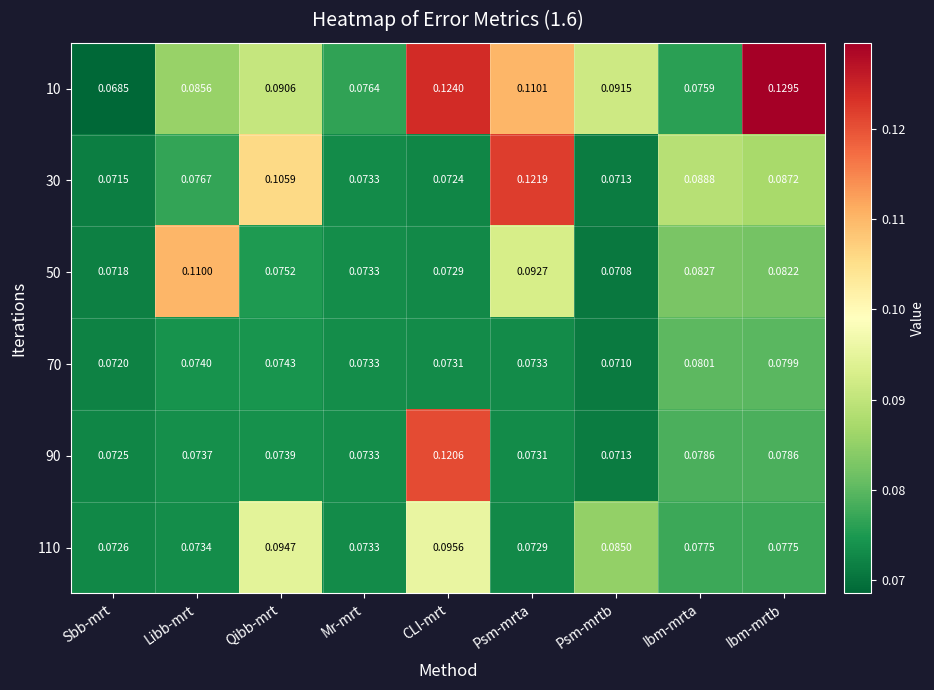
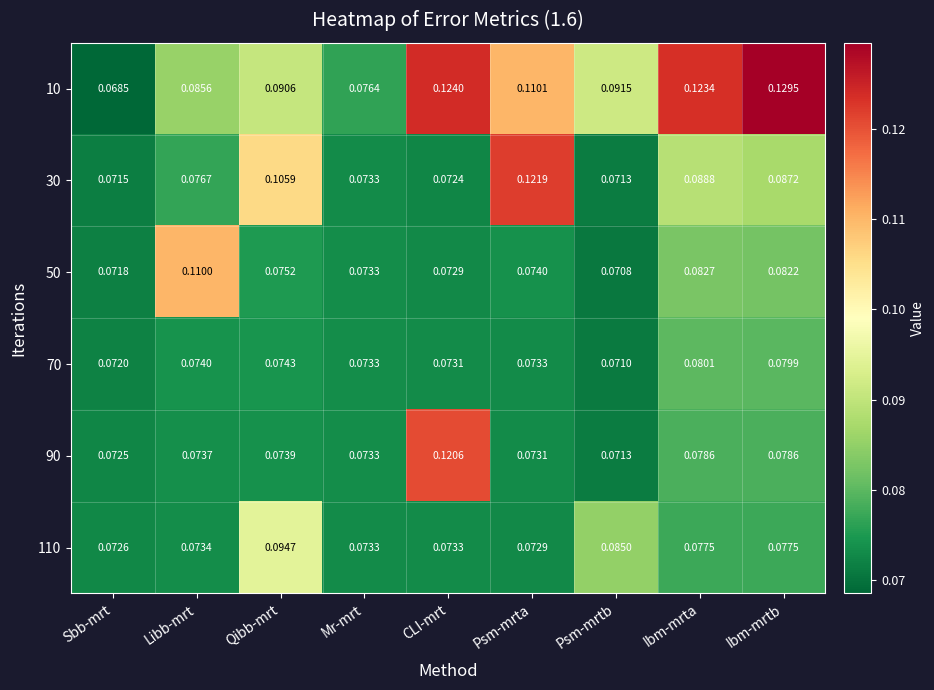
10, Ibm-mrta: 0.0759 -> 0.1234
50, Psm-mrta: 0.0927 -> 0.0740
110, CLI-mrt: 0.0956 -> 0.0733
